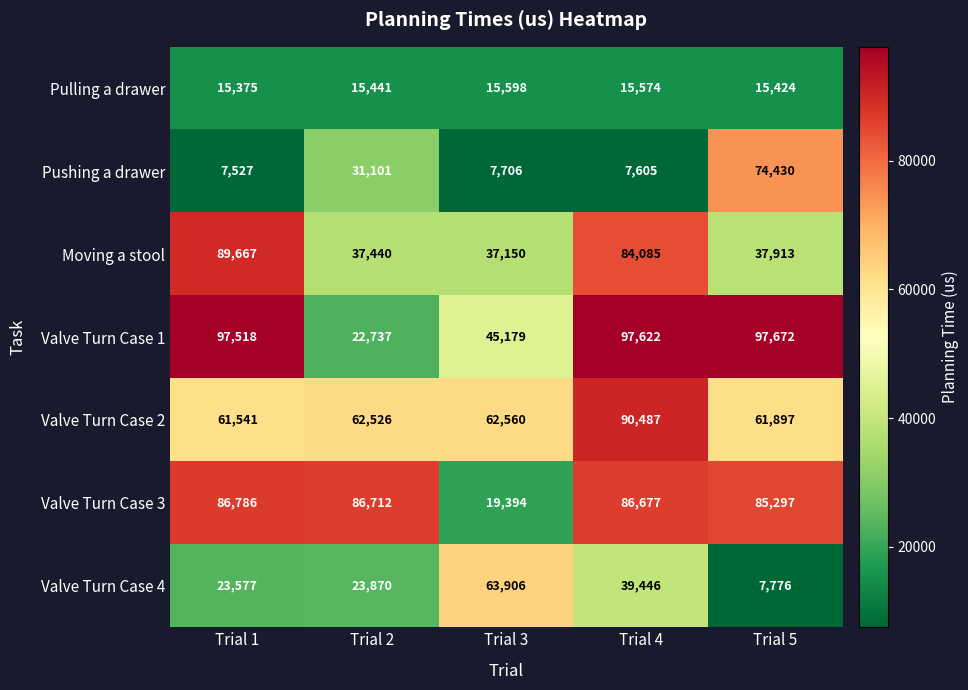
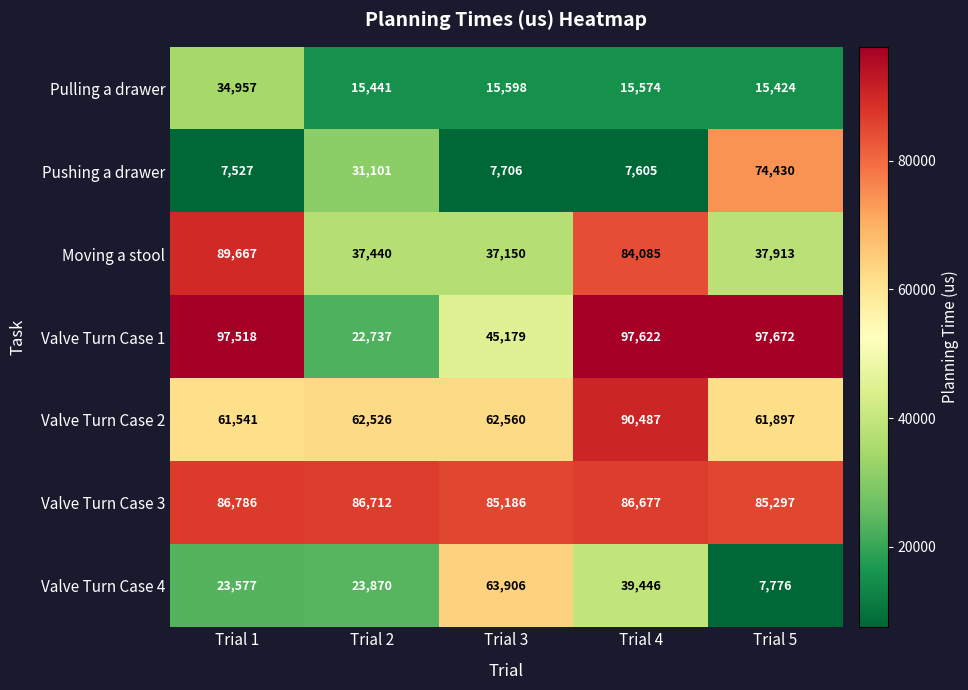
Pulling a drawer, Trial 1: 15,375 -> 34,957
Valve Turn Case 3, Trial 3: 19,394 -> 85,186
